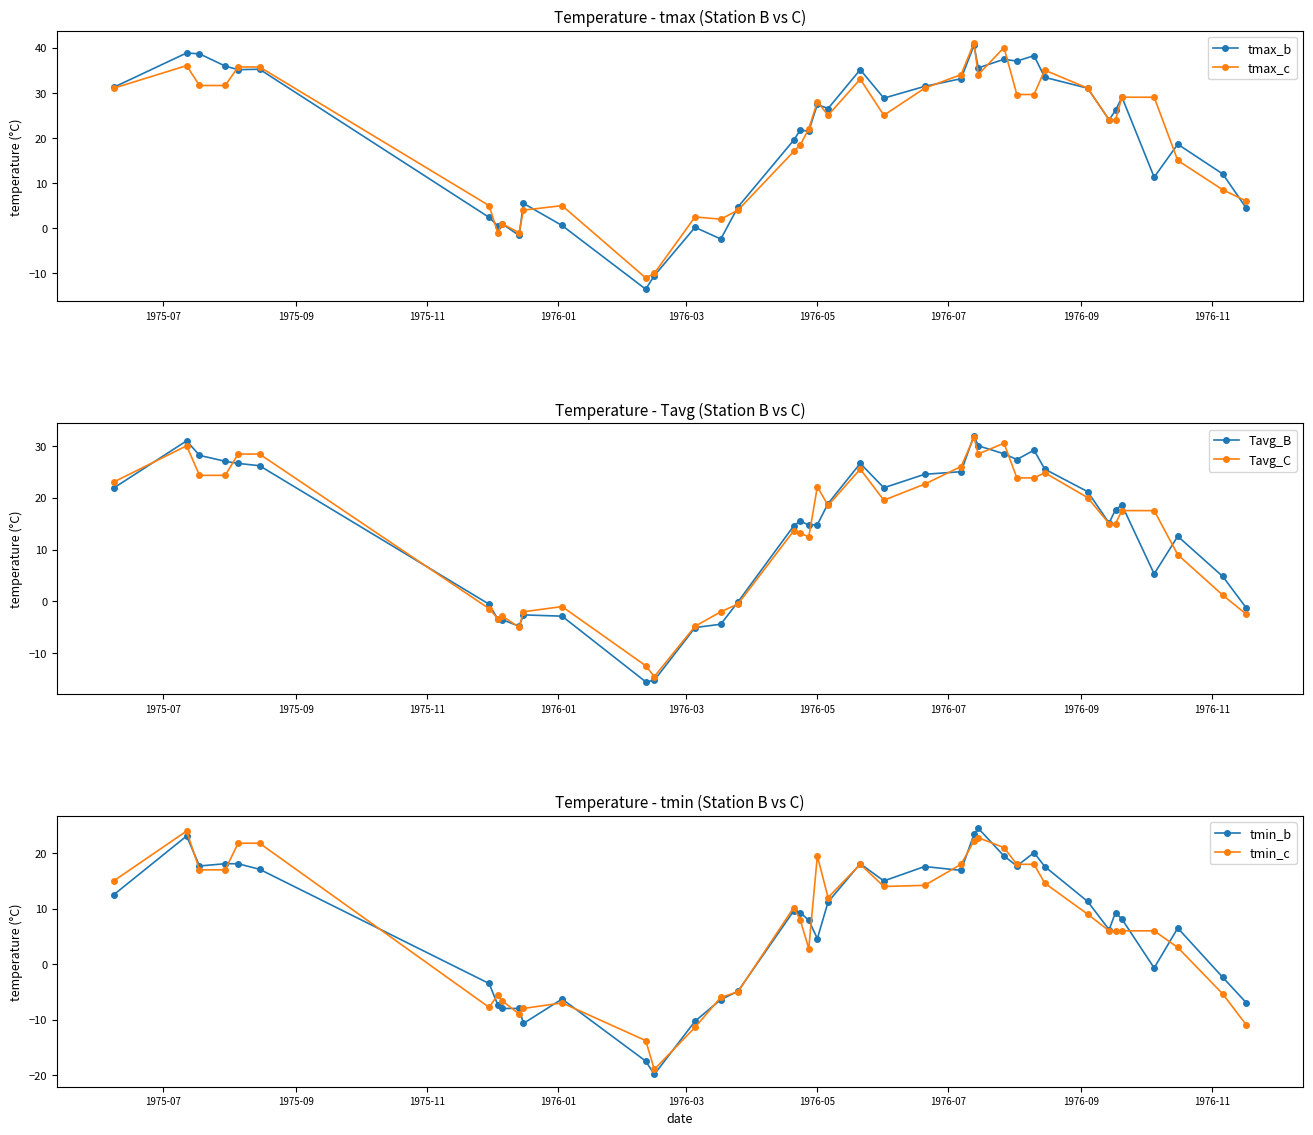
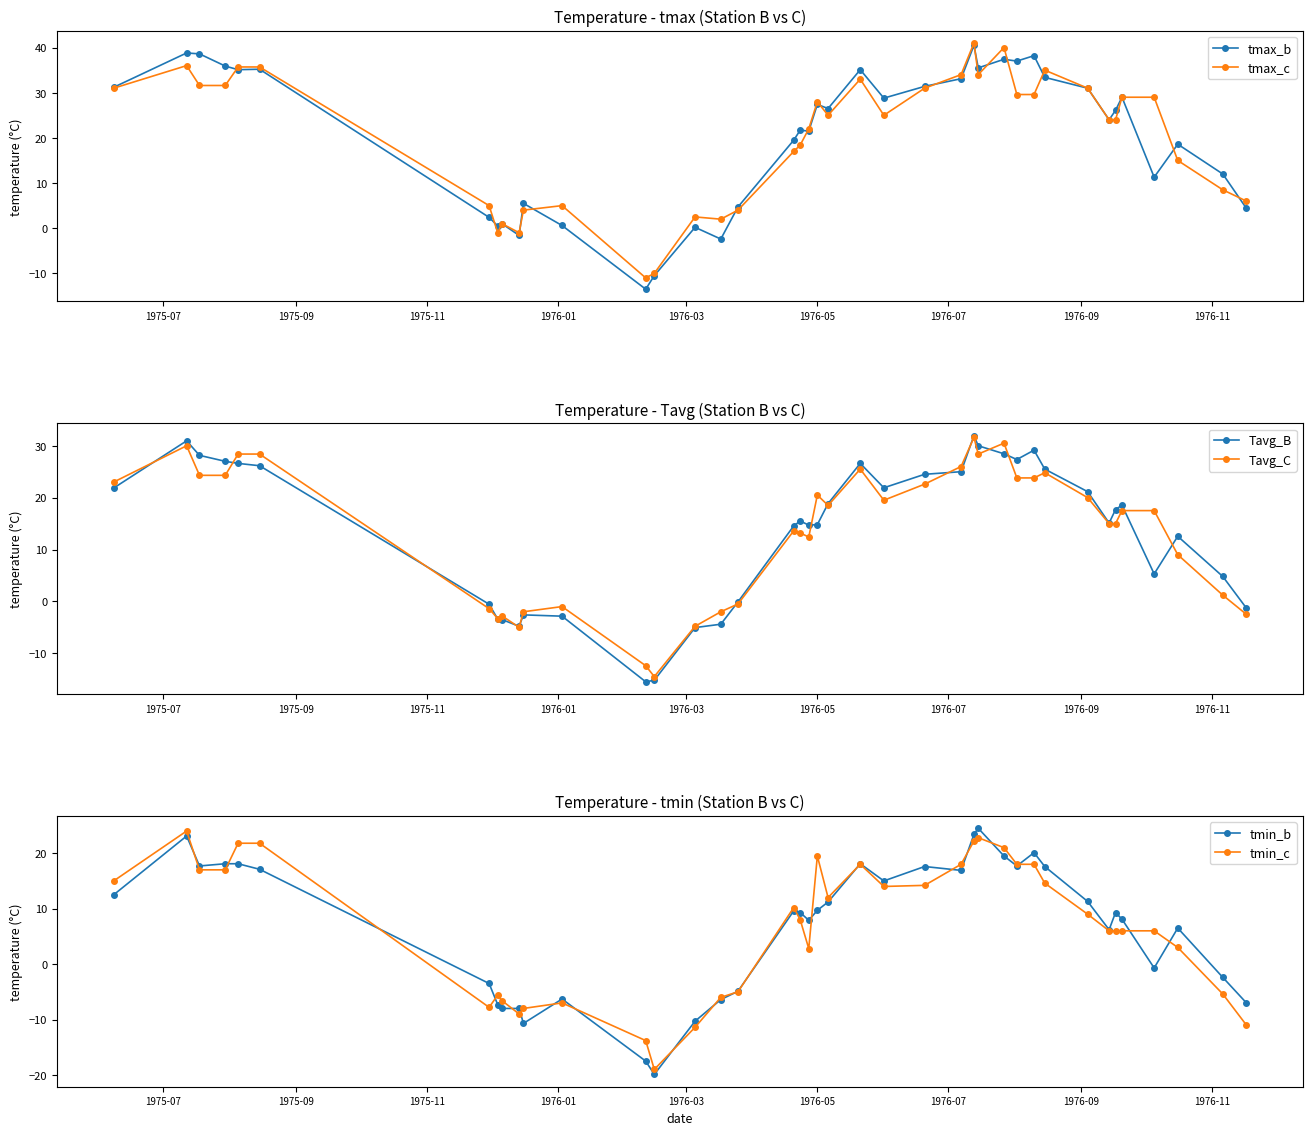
Temperature - Tavg (Station B vs C), Tavg_C, 1976-05: 22 -> 21
Temperature - tmin (Station B vs C), tmin_b, 1976-05: 5 -> 10
